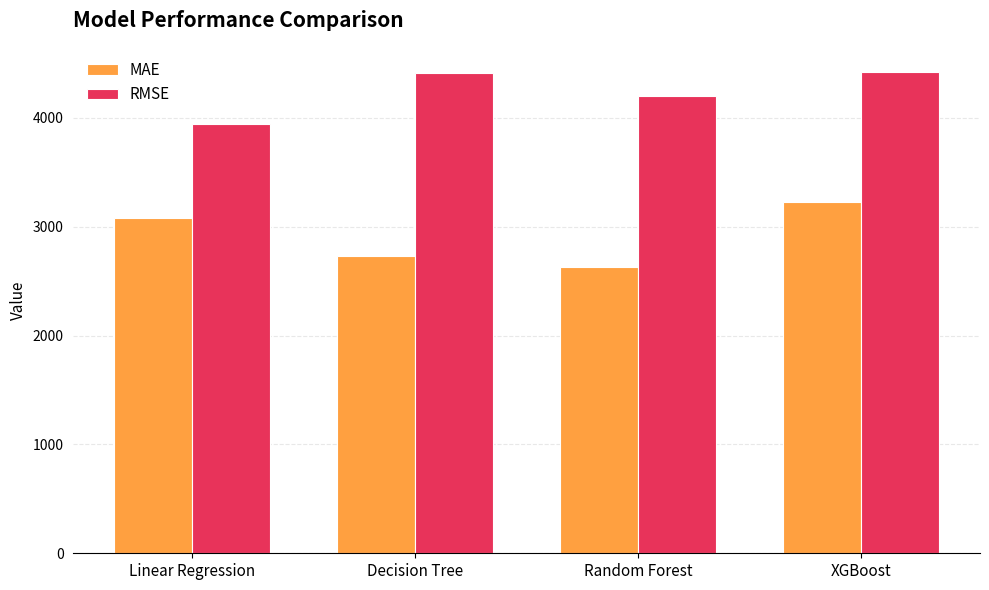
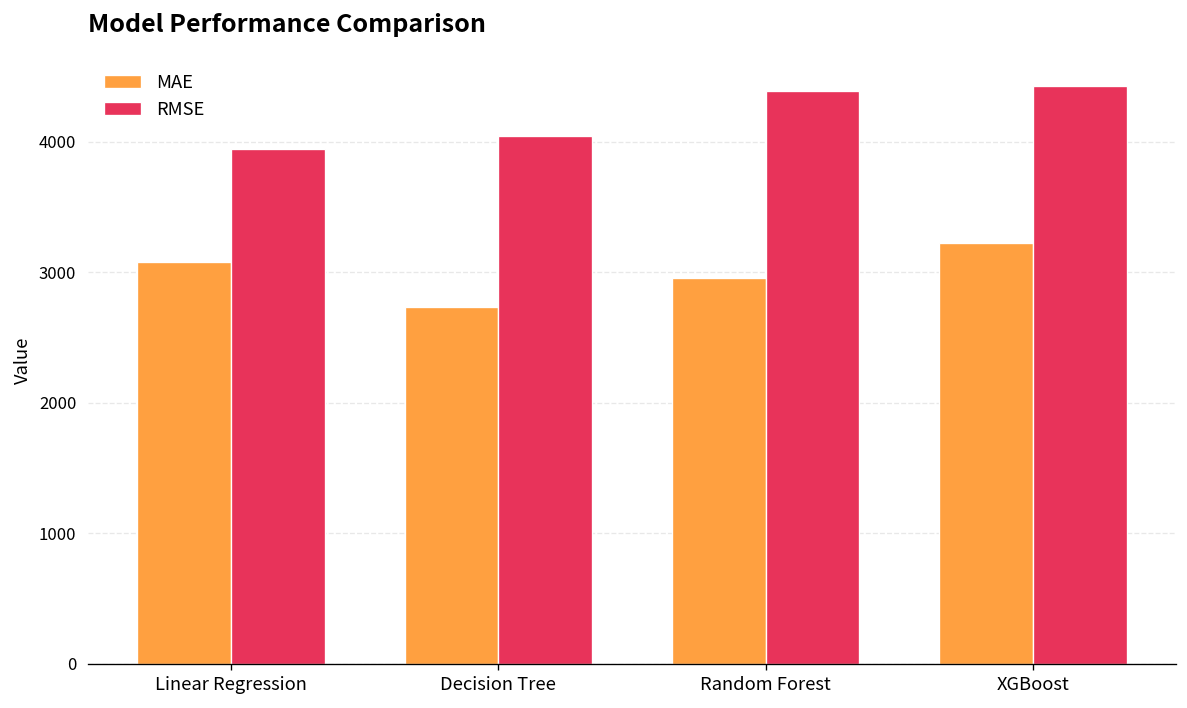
RMSE, Decision Tree: 4410 -> 4040
MAE, Random Forest: 2630 -> 2950
RMSE, Random Forest: 4200 -> 4380
